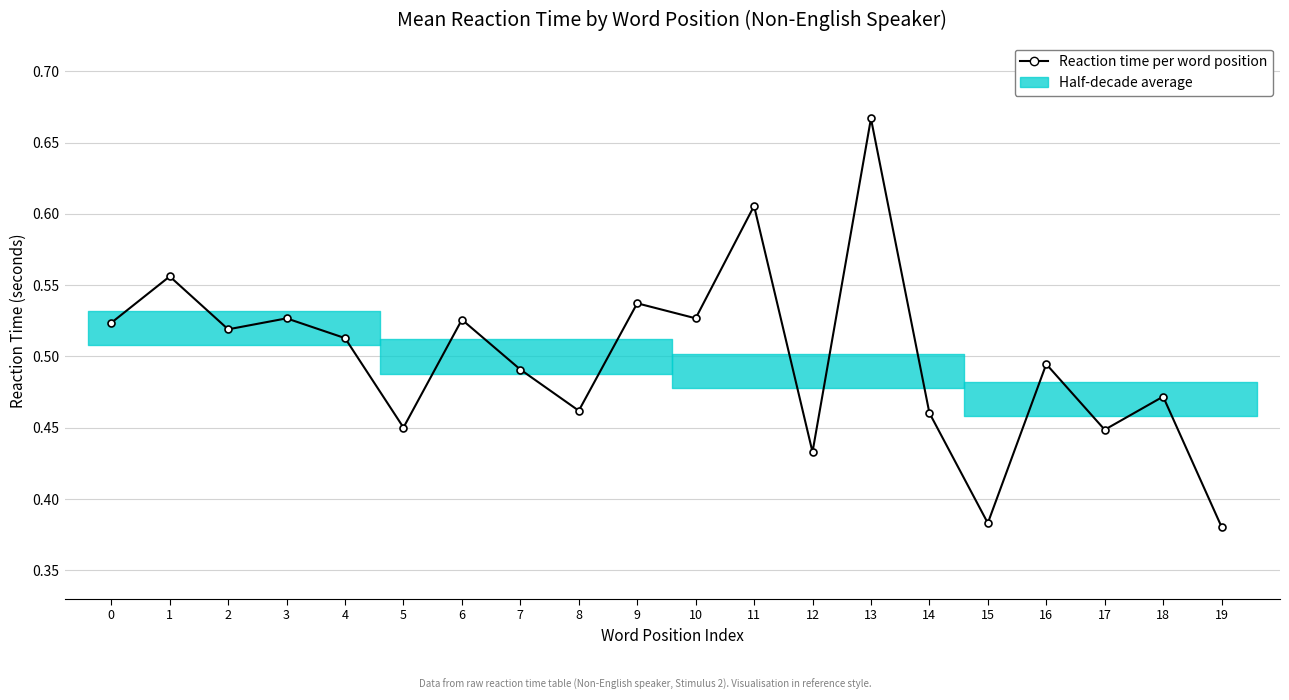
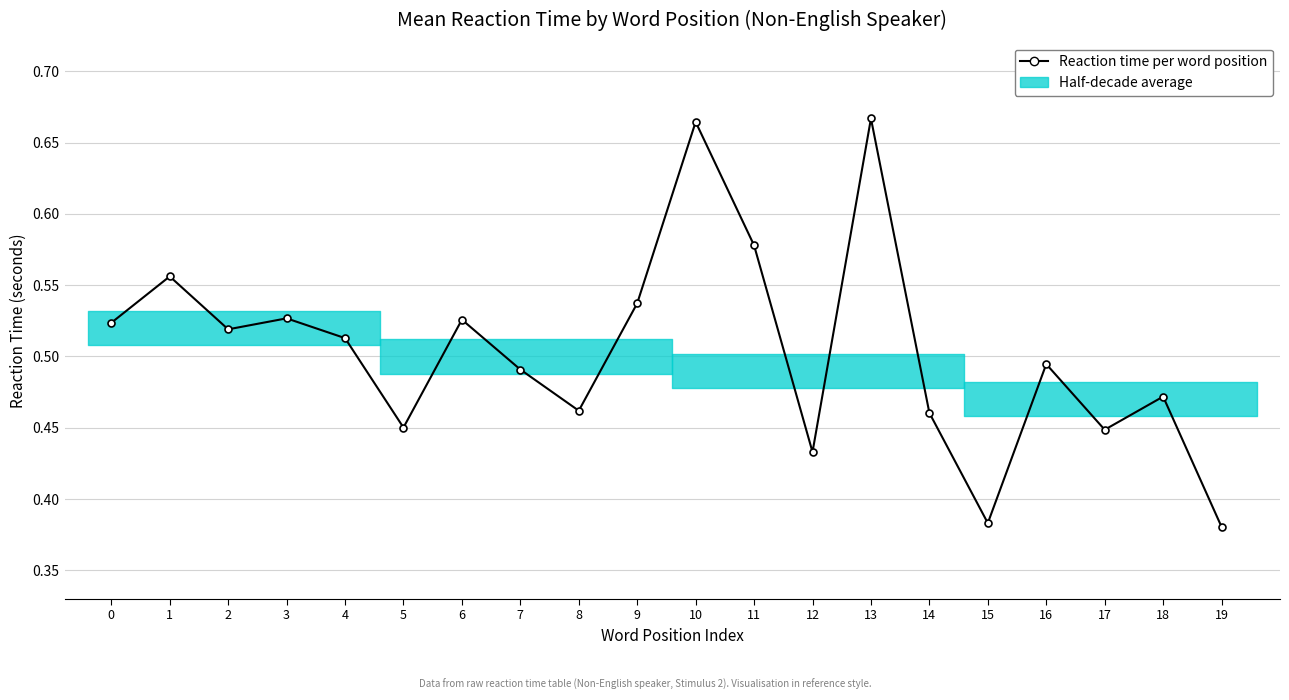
Reaction time per word position, 10: 0.527 -> 0.664
Reaction time per word position, 11: 0.606 -> 0.578
